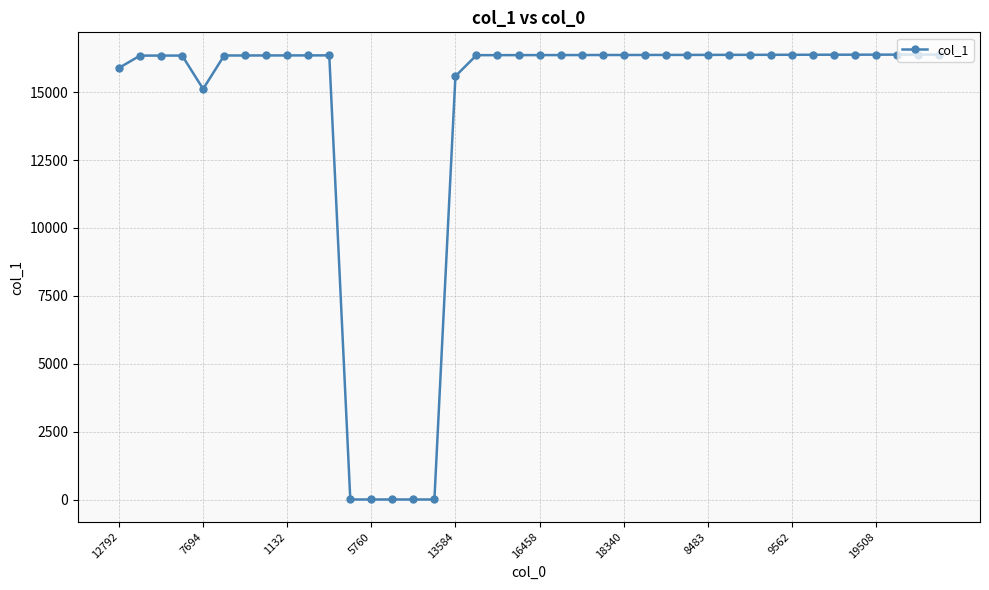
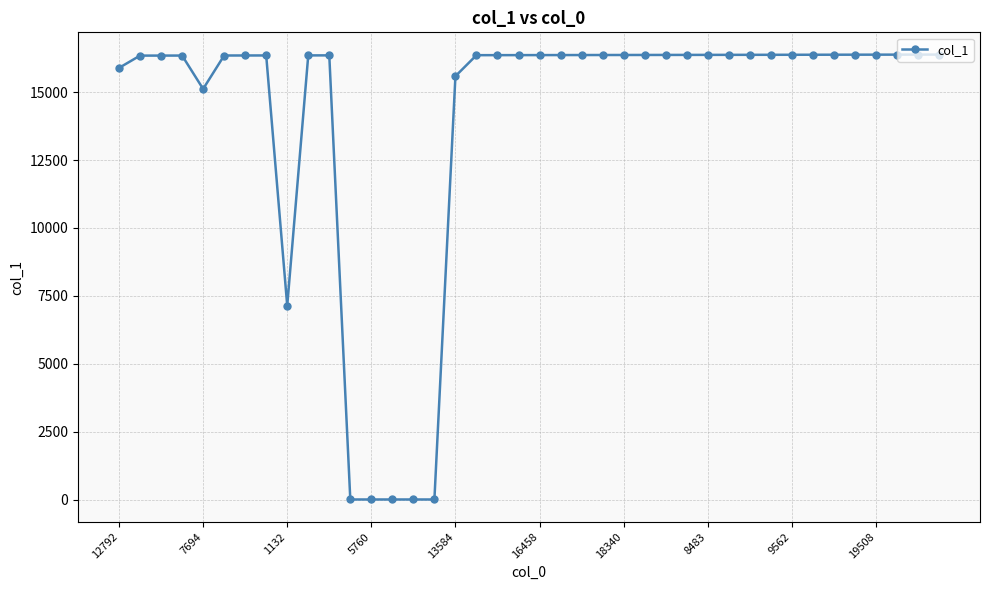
1132: 16300 -> 7100
